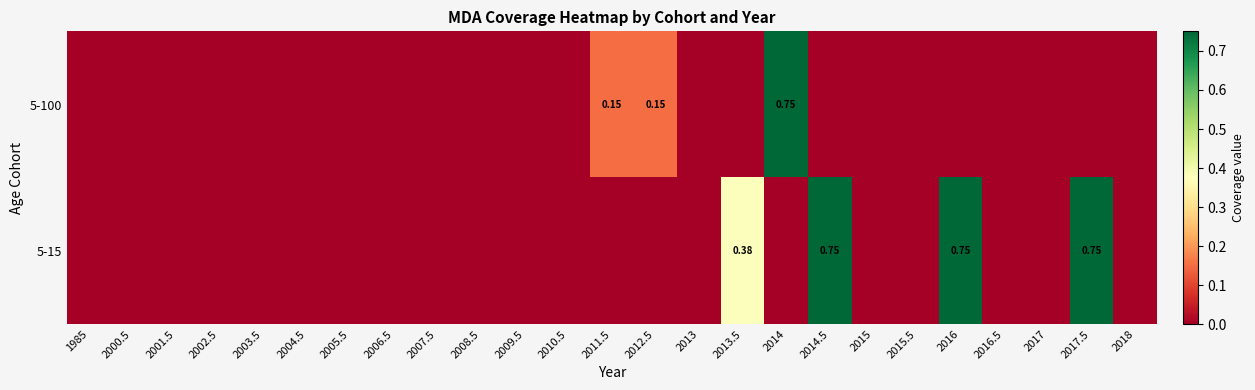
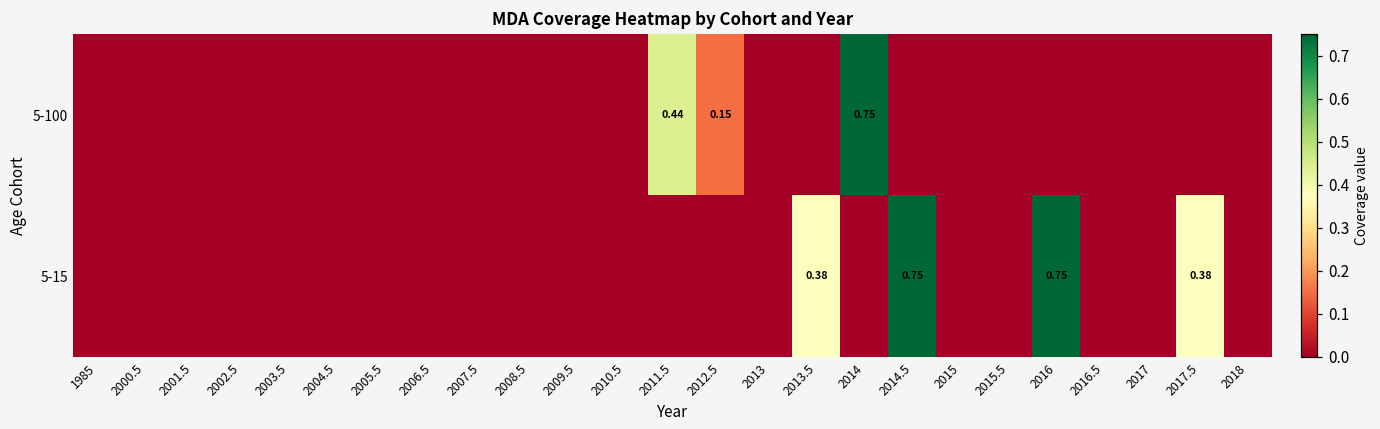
5-100, 2011.5: 0.15 -> 0.44
5-15, 2017.5: 0.75 -> 0.38
